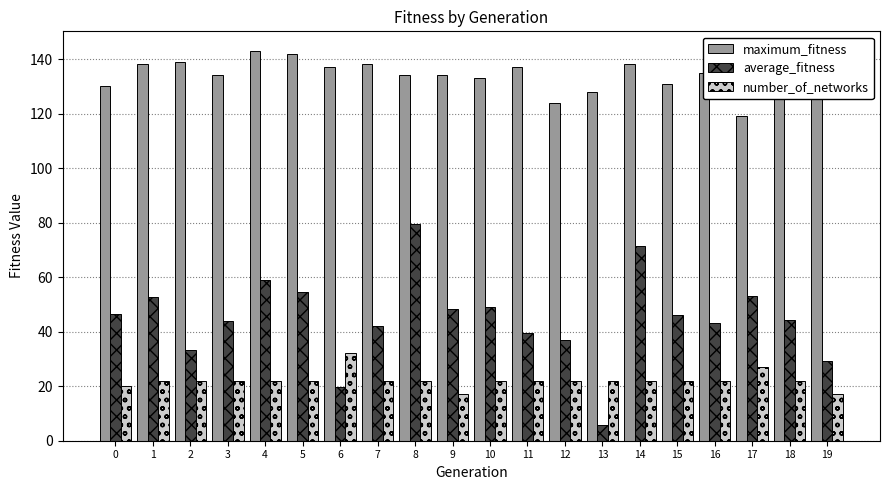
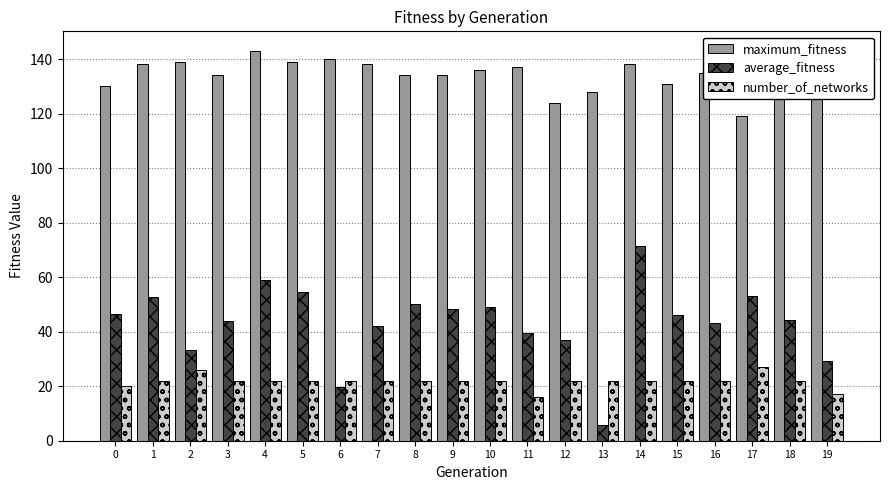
number_of_networks, 2: 22 -> 26
maximum_fitness, 5: 142 -> 139
maximum_fitness, 6: 137 -> 140
number_of_networks, 6: 32 -> 22
average_fitness, 8: 80 -> 50
number_of_networks, 9: 17 -> 22
maximum_fitness, 10: 133 -> 136
number_of_networks, 11: 22 -> 16
